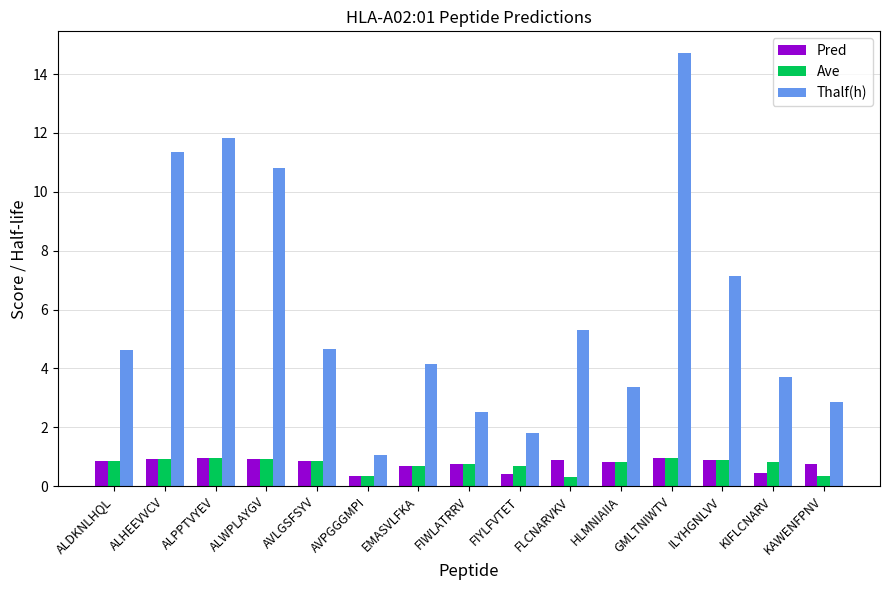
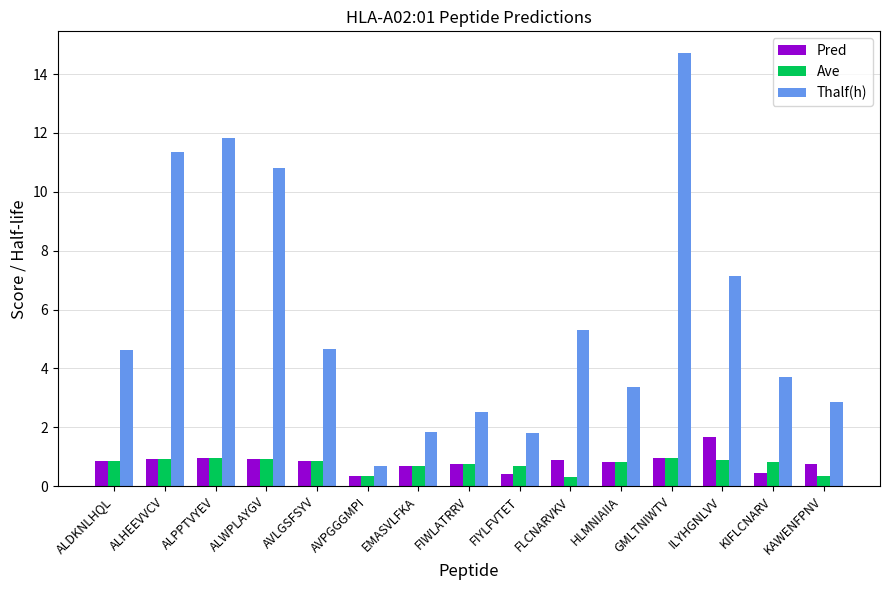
Thalf(h), AVPGGGMPI: 1.0 -> 0.7
Thalf(h), EMASVLFKA: 4.2 -> 1.8
Pred, ILYHGNLVV: 0.9 -> 1.7
